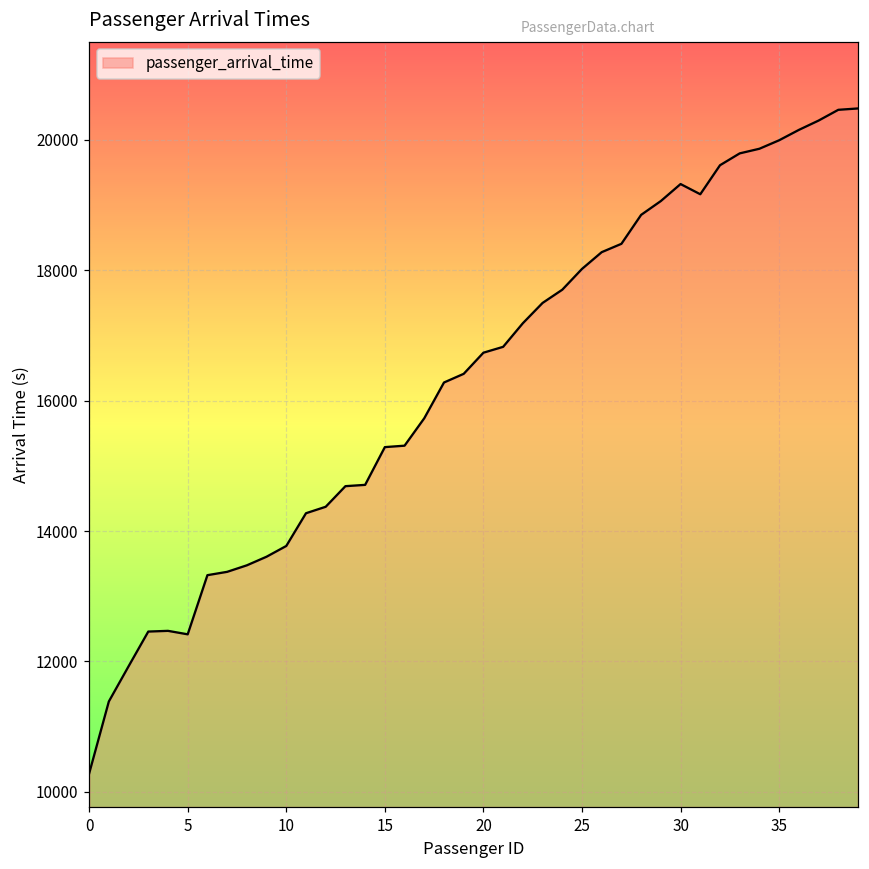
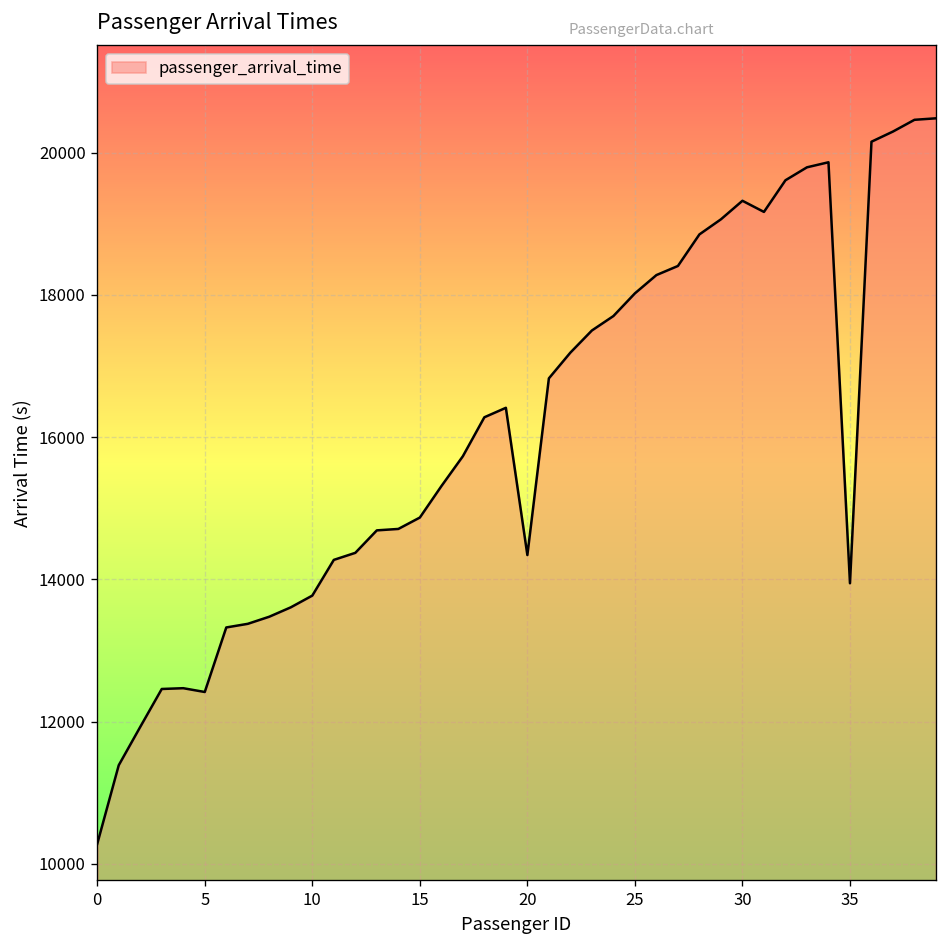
15: 15300 -> 14900
20: 16700 -> 14300
35: 20000 -> 13900
